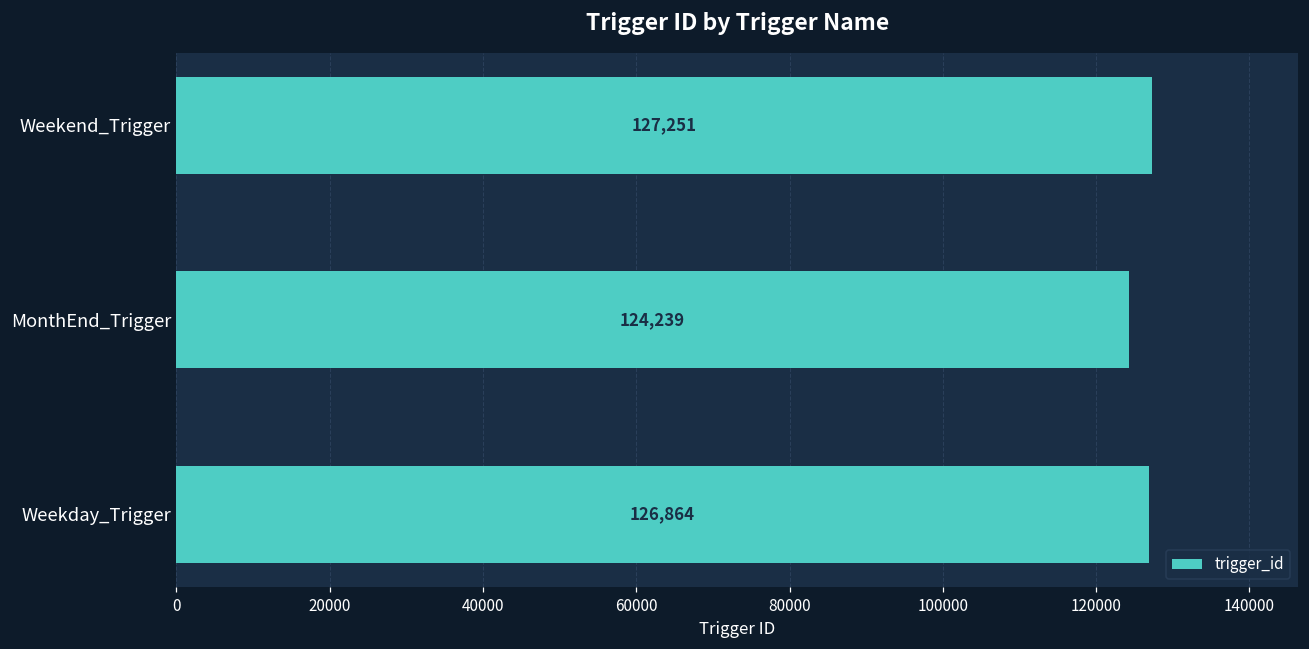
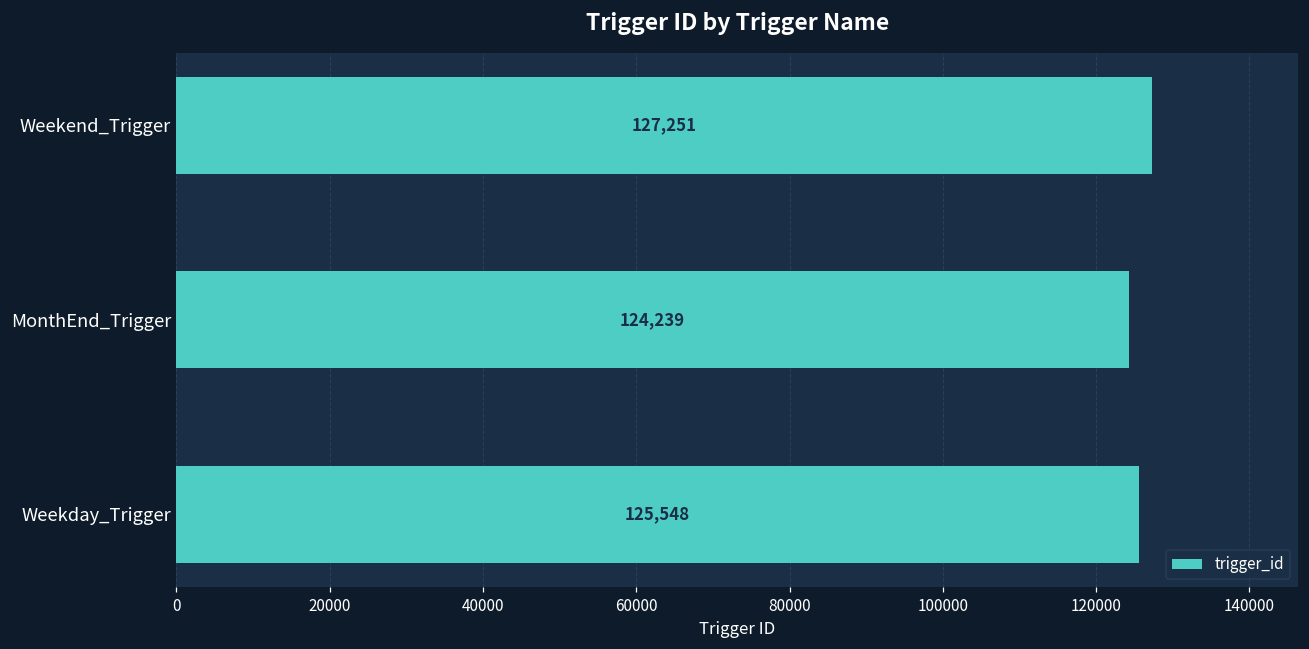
Weekday_Trigger: 126,864 -> 125,548
